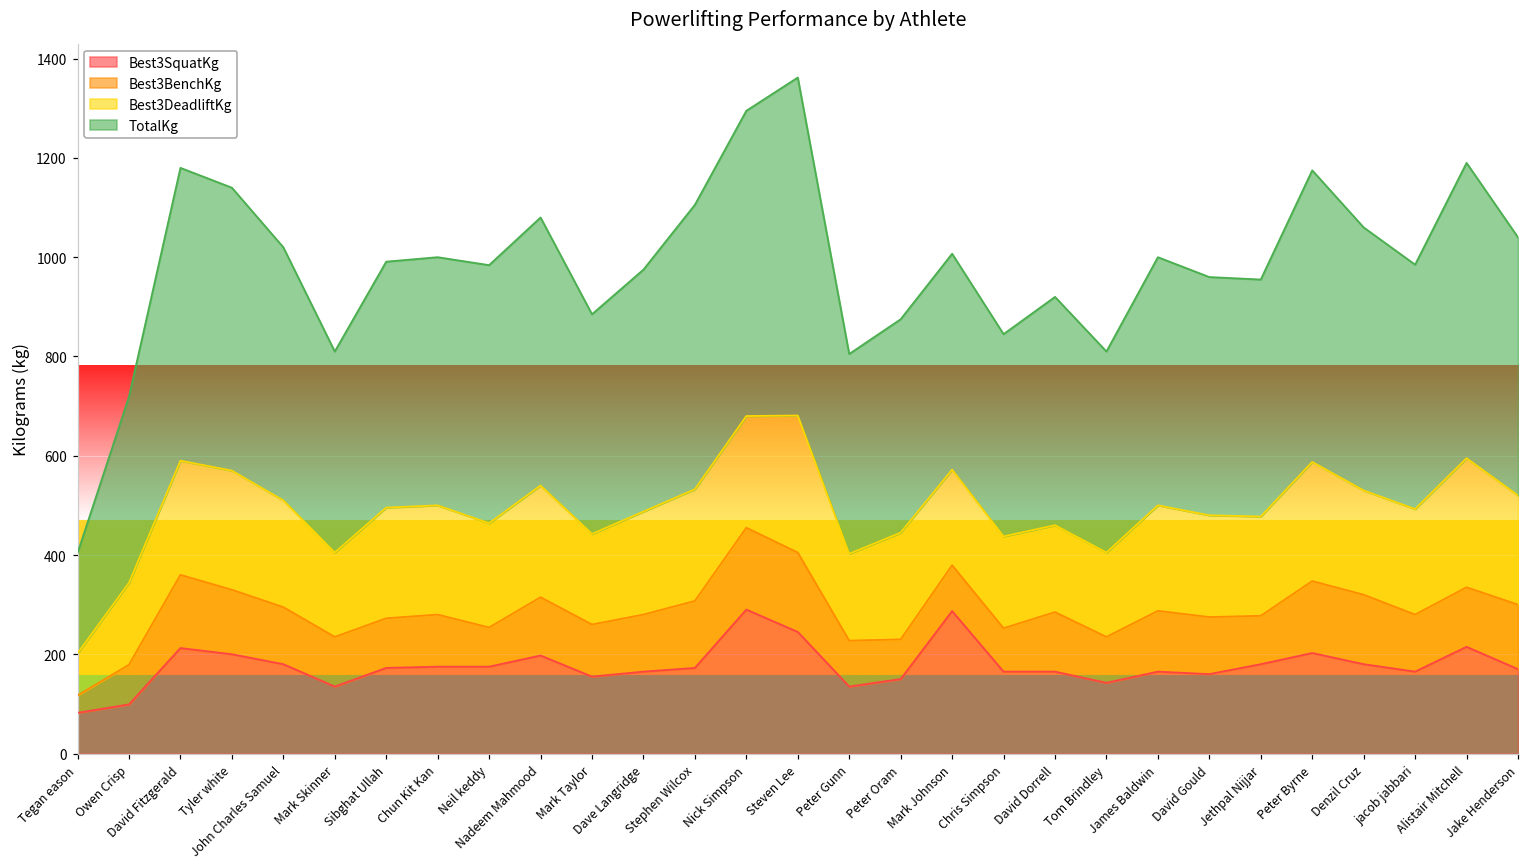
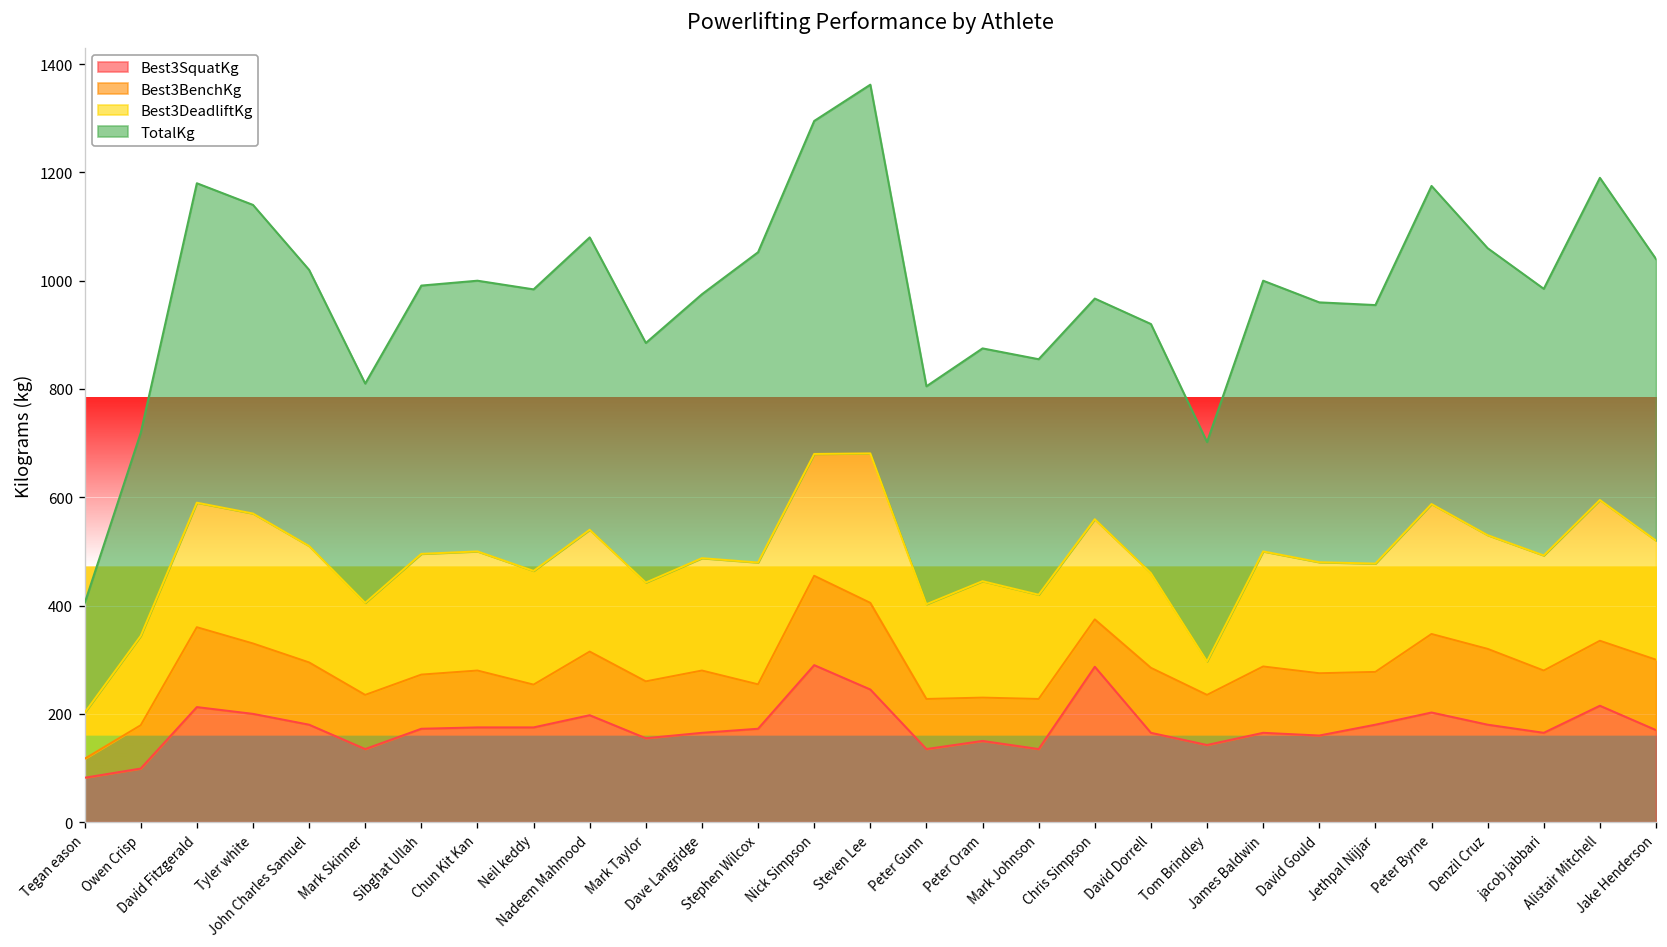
Best3BenchKg, Stephen Wilcox: 140 -> 80
Best3SquatKg, Mark Johnson: 290 -> 140
Best3SquatKg, Chris Simpson: 170 -> 290
Best3DeadliftKg, Tom Brindley: 170 -> 60
